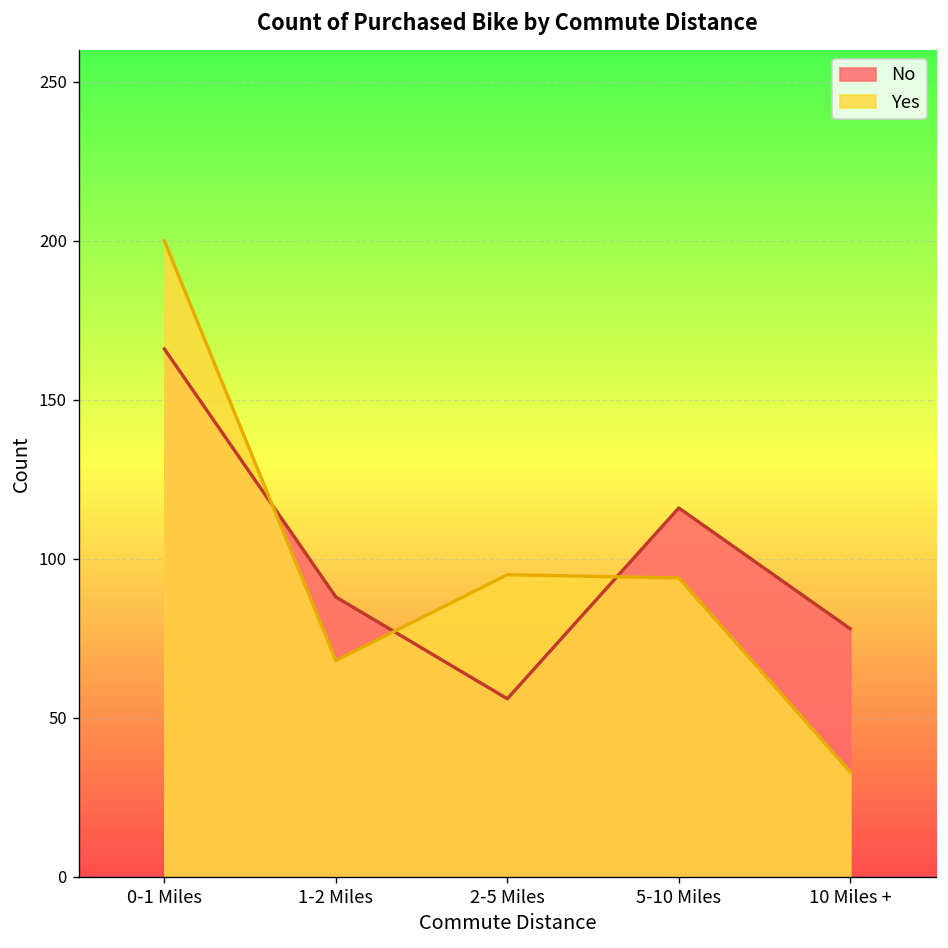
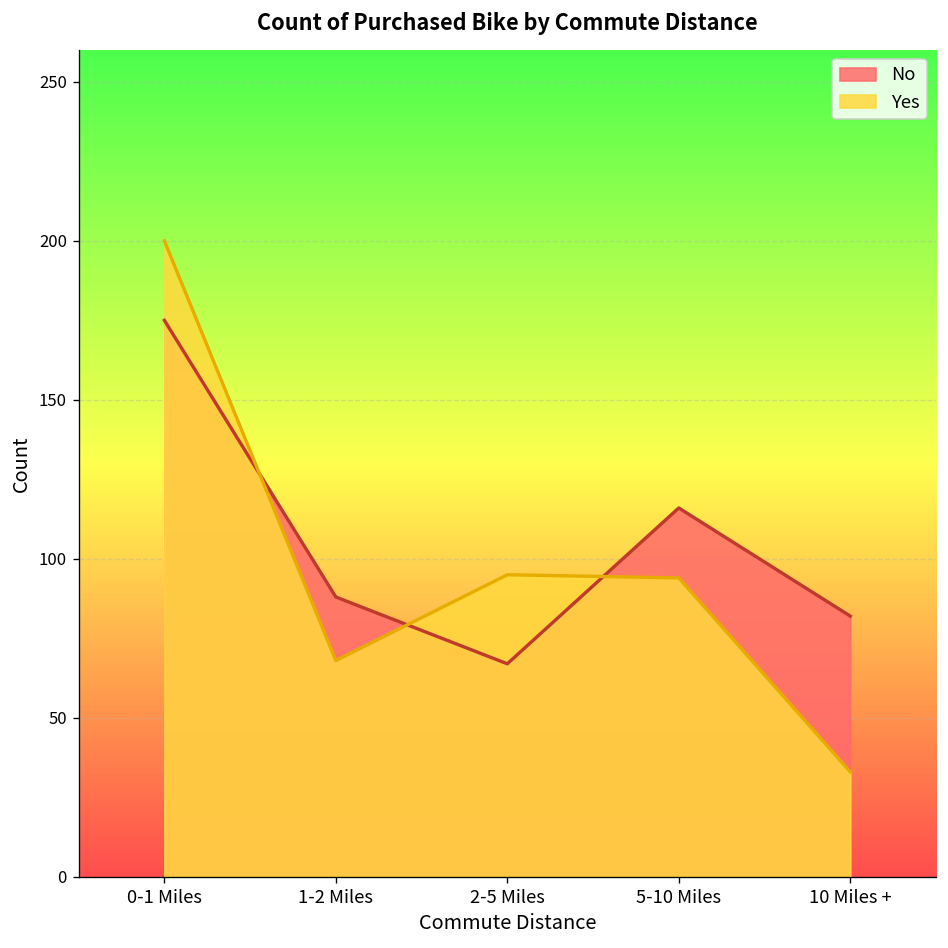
No, 0-1 Miles: 166 -> 175
No, 2-5 Miles: 56 -> 67
No, 10 Miles +: 78 -> 82
